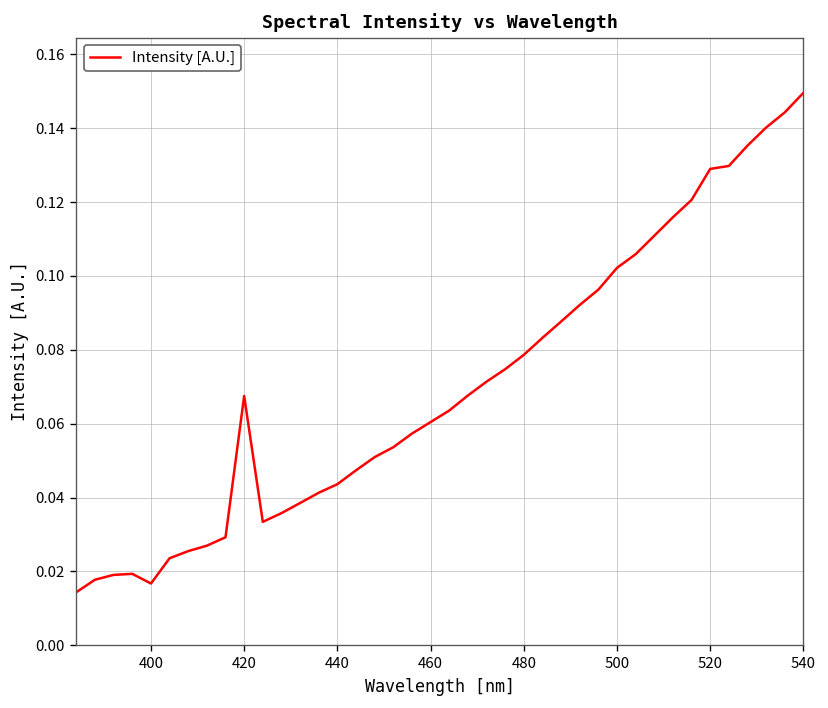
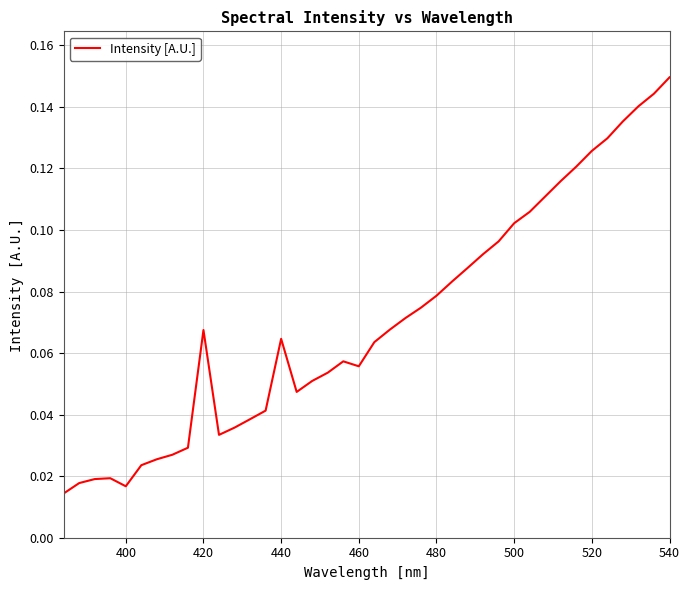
440: 0.044 -> 0.065
460: 0.060 -> 0.056
520: 0.129 -> 0.126
